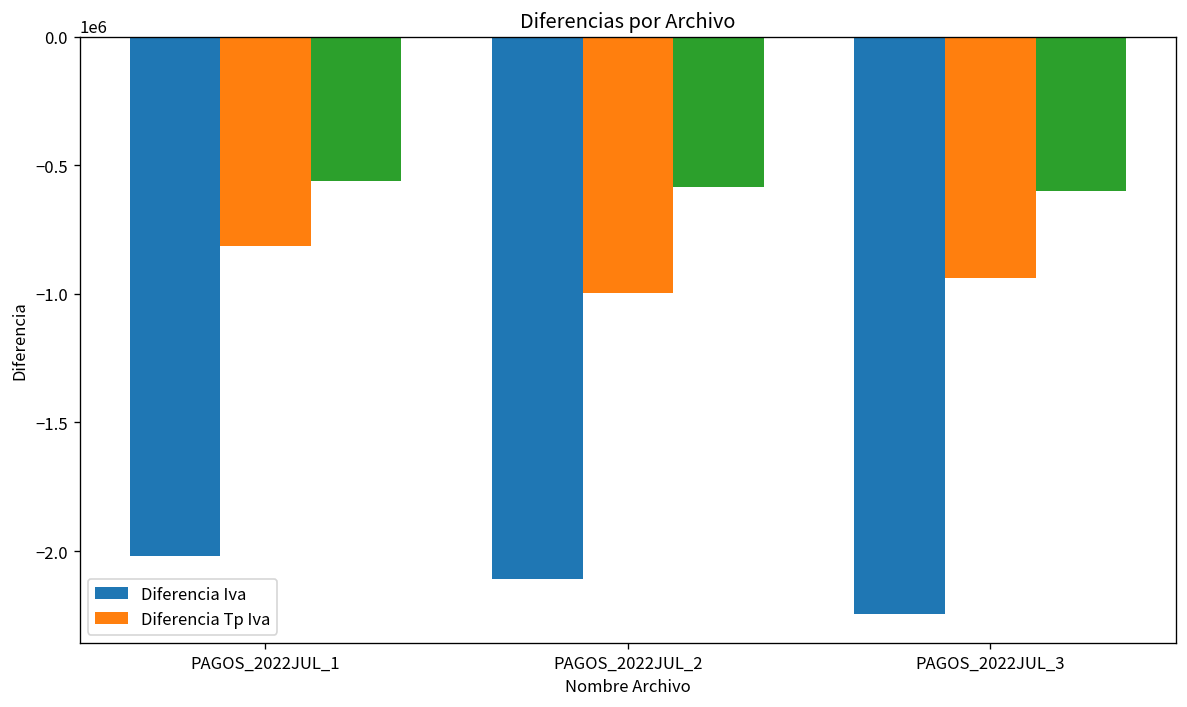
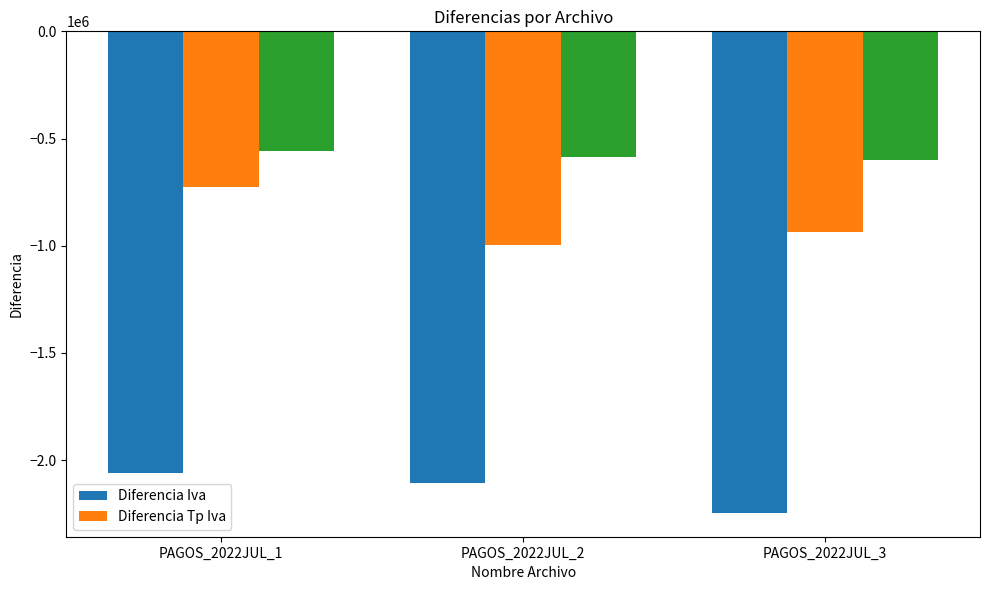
Diferencia Iva, PAGOS_2022JUL_1: -2020000 -> -2060000
Diferencia Tp Iva, PAGOS_2022JUL_1: -820000 -> -730000
